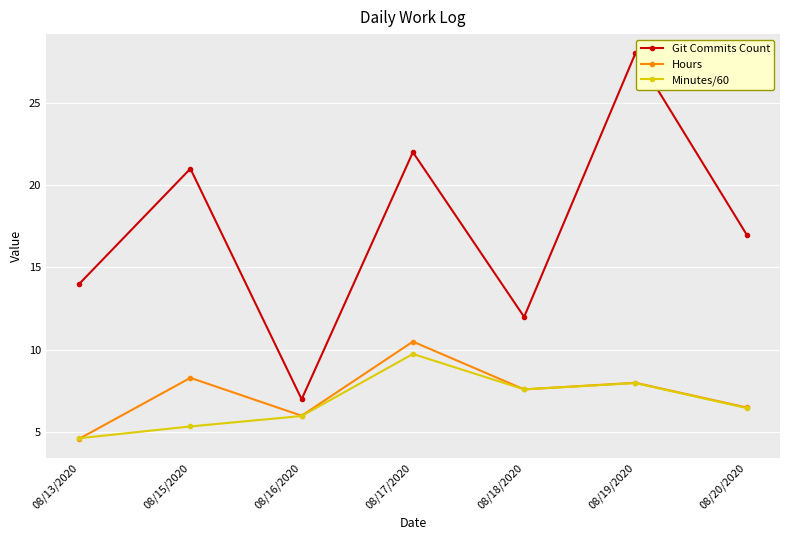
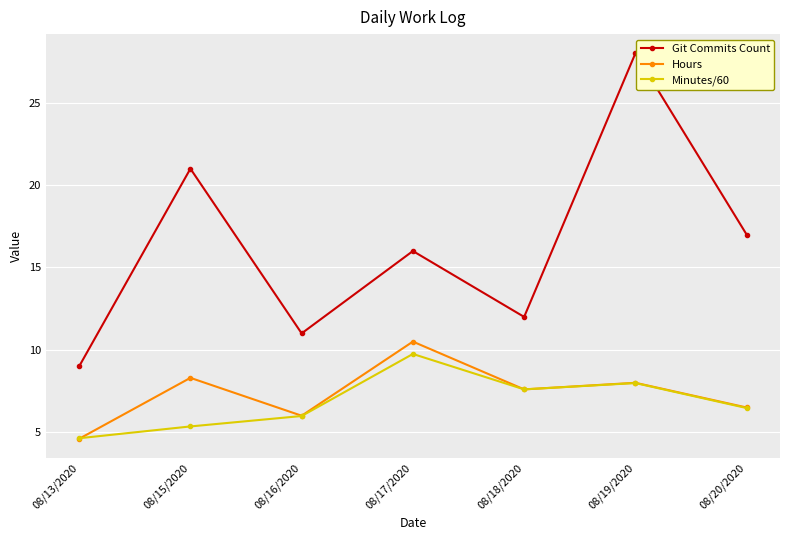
Git Commits Count, 08/13/2020: 14 -> 9
Git Commits Count, 08/16/2020: 7 -> 11
Git Commits Count, 08/17/2020: 22 -> 16
